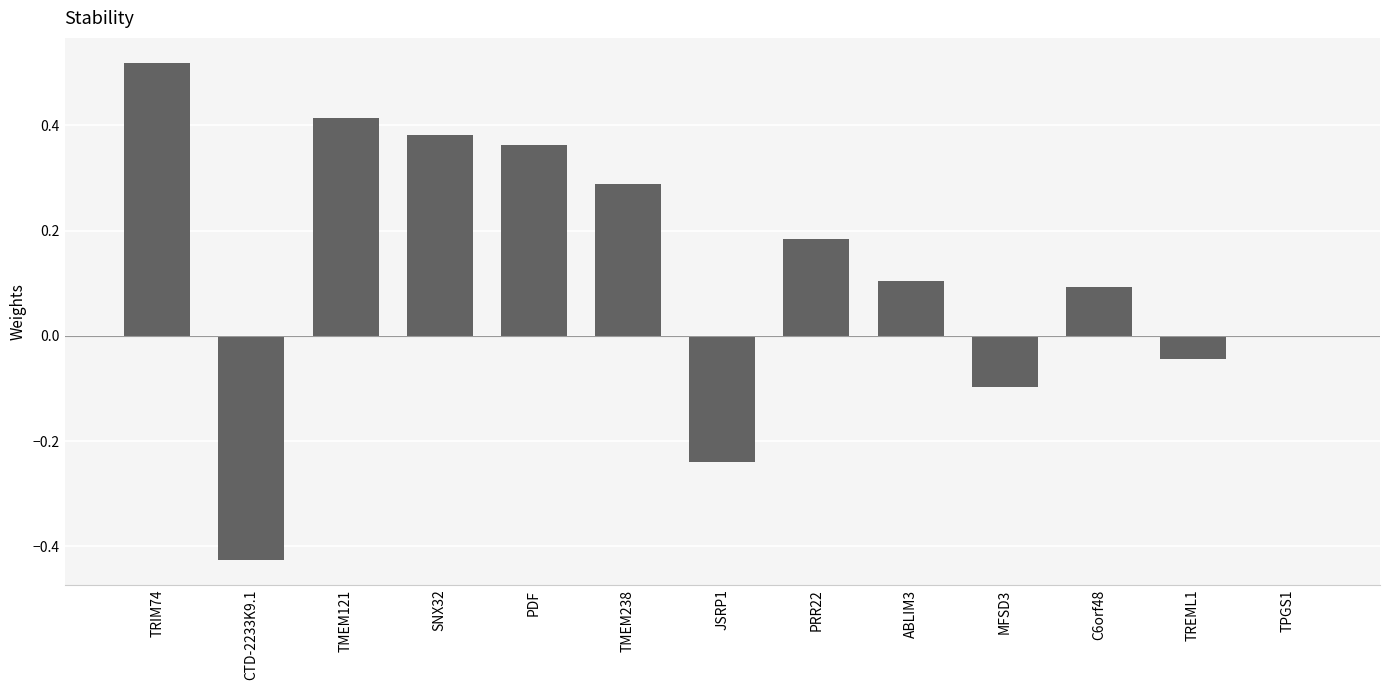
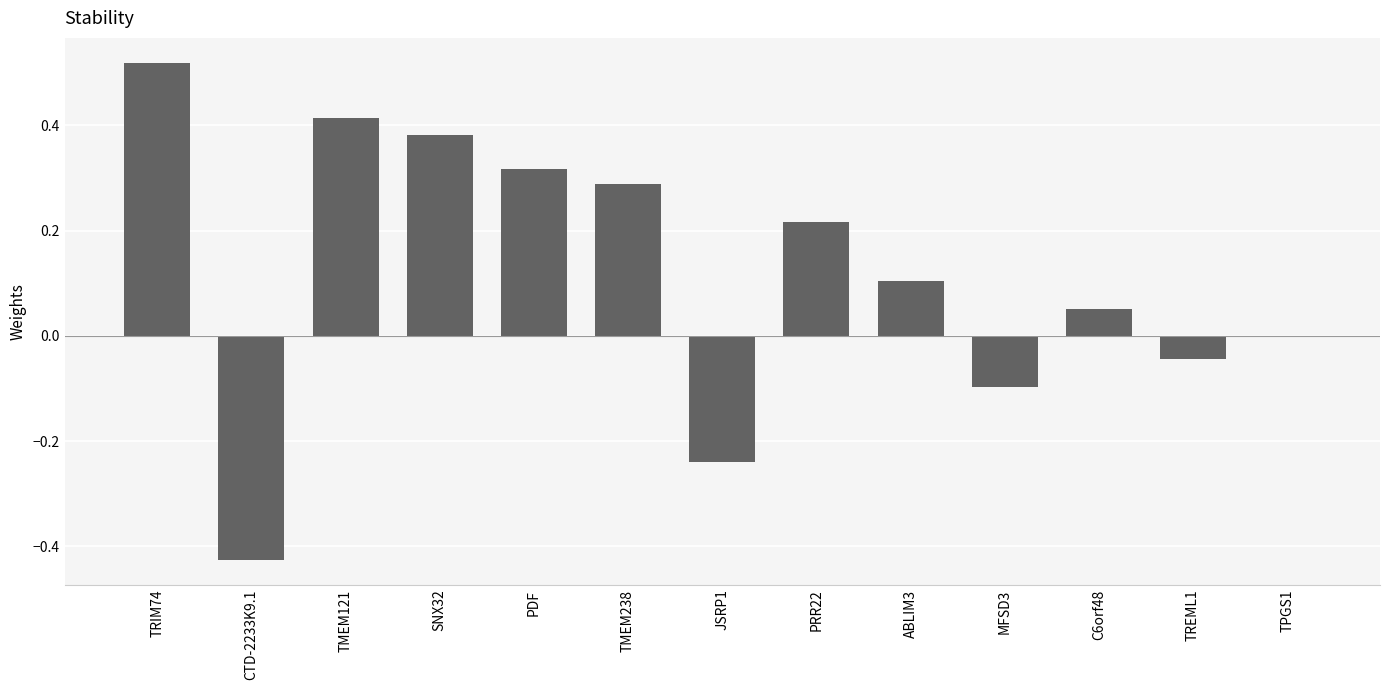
PDF: 0.36 -> 0.32
PRR22: 0.18 -> 0.22
C6orf48: 0.09 -> 0.05
